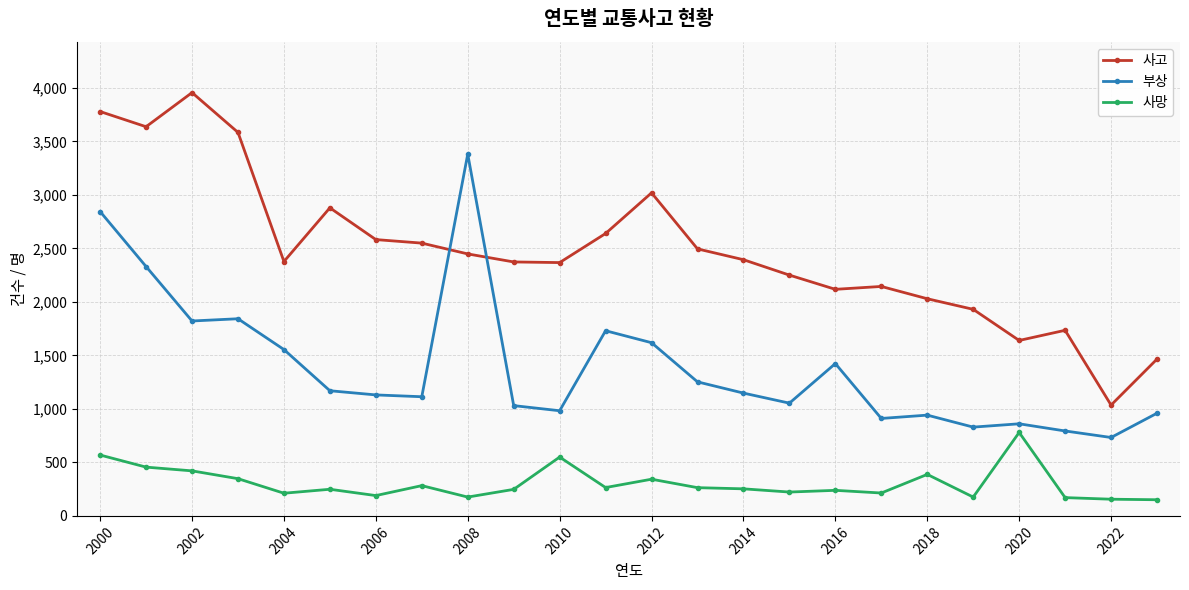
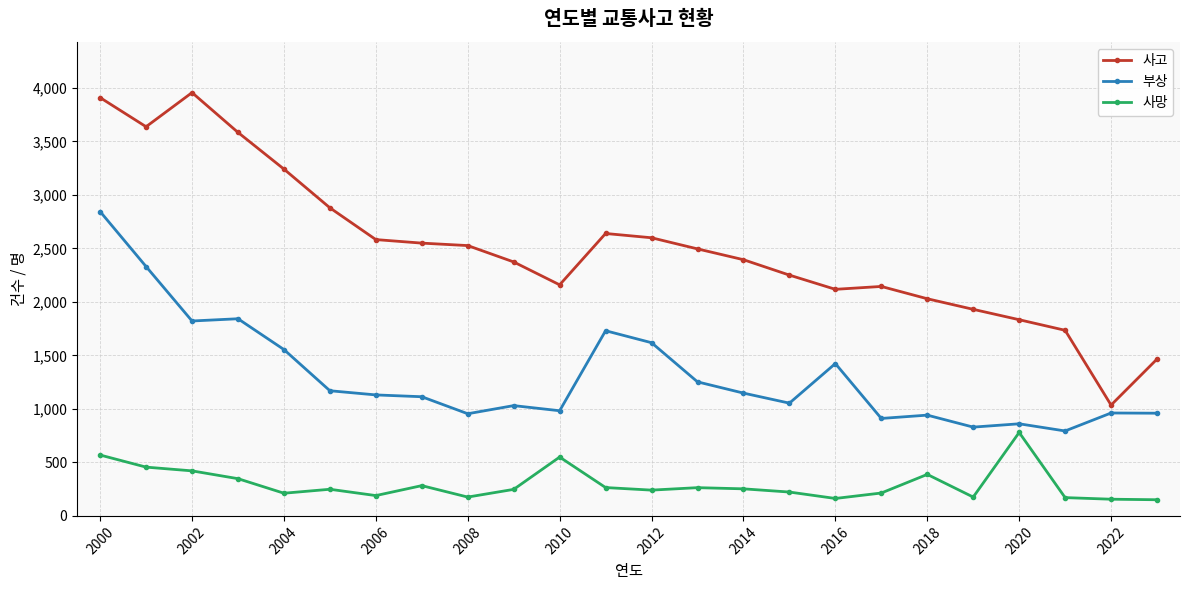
사고, 2000: 3,780 -> 3,910
사고, 2004: 2,380 -> 3,240
사고, 2008: 2,450 -> 2,530
부상, 2008: 3,380 -> 960
사고, 2010: 2,370 -> 2,160
사고, 2012: 3,020 -> 2,600
사망, 2012: 340 -> 240
사망, 2016: 240 -> 160
사고, 2020: 1,640 -> 1,830
부상, 2022: 730 -> 960
